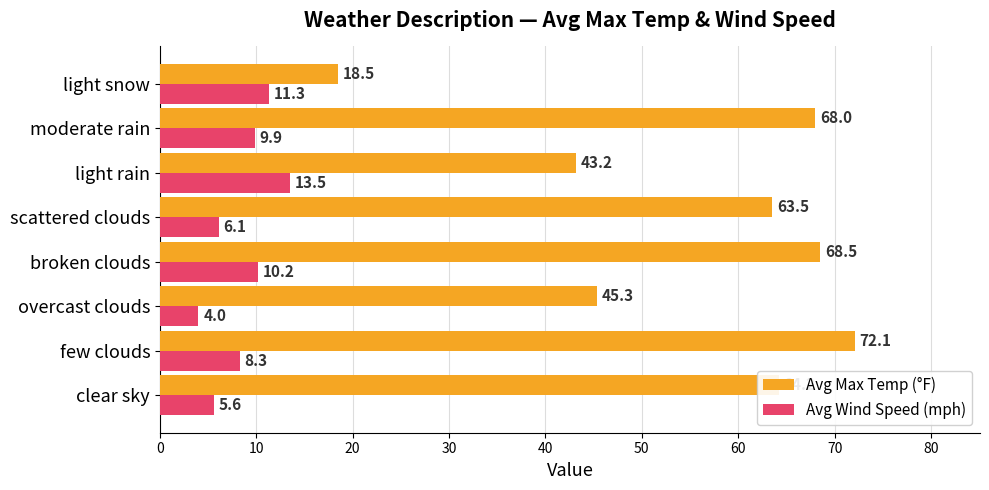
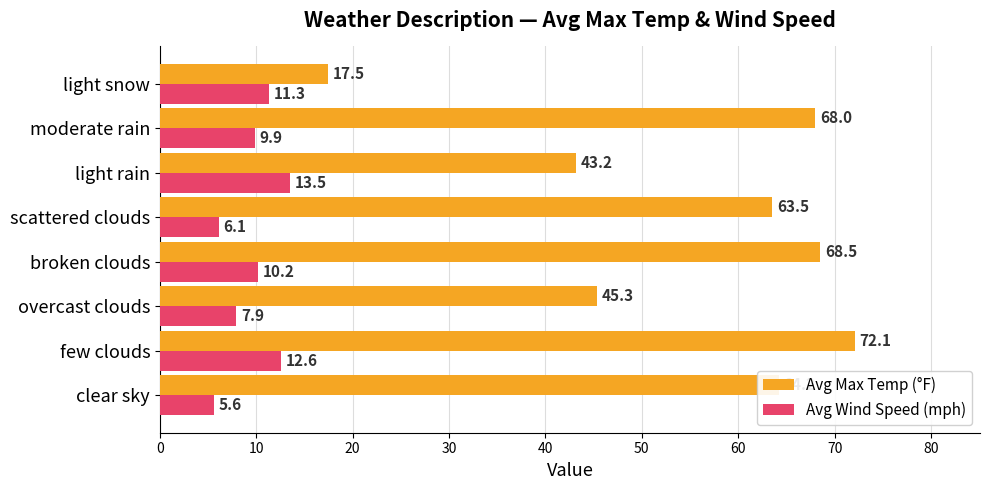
Avg Max Temp (°F), light snow: 18.5 -> 17.5
Avg Wind Speed (mph), overcast clouds: 4.0 -> 7.9
Avg Wind Speed (mph), few clouds: 8.3 -> 12.6
